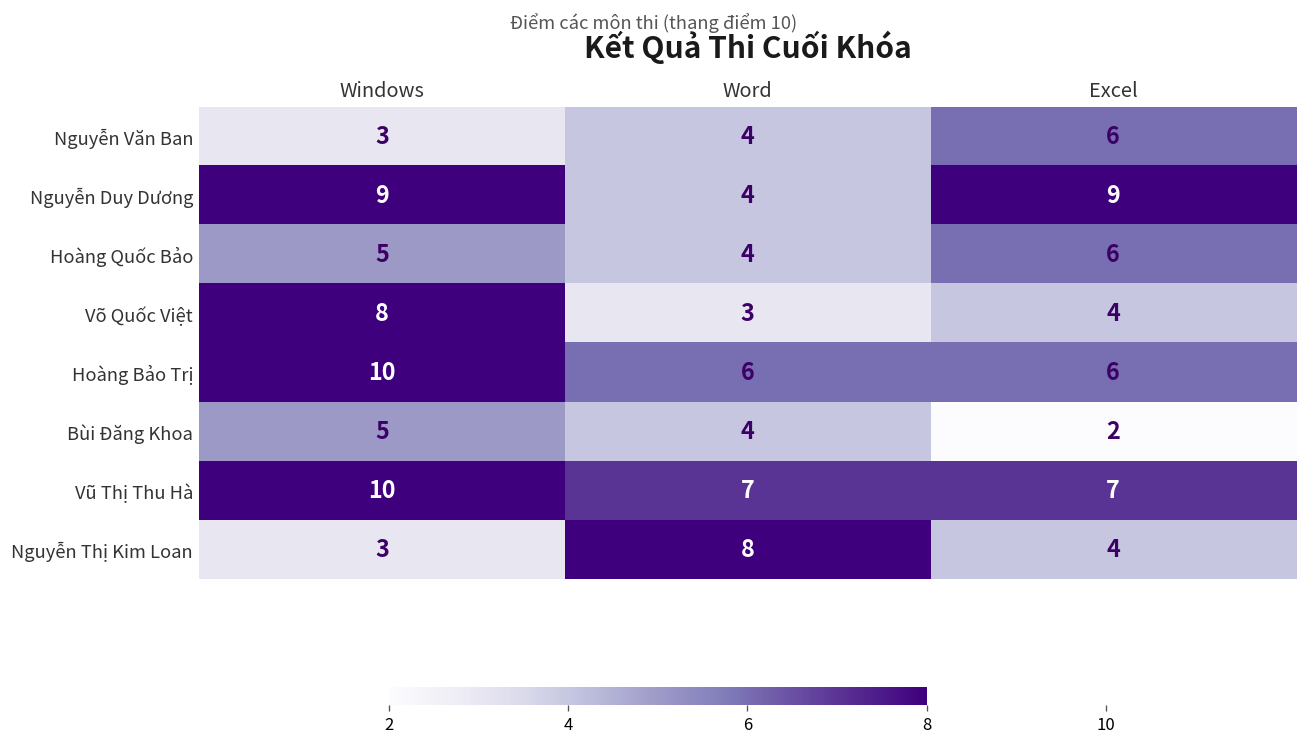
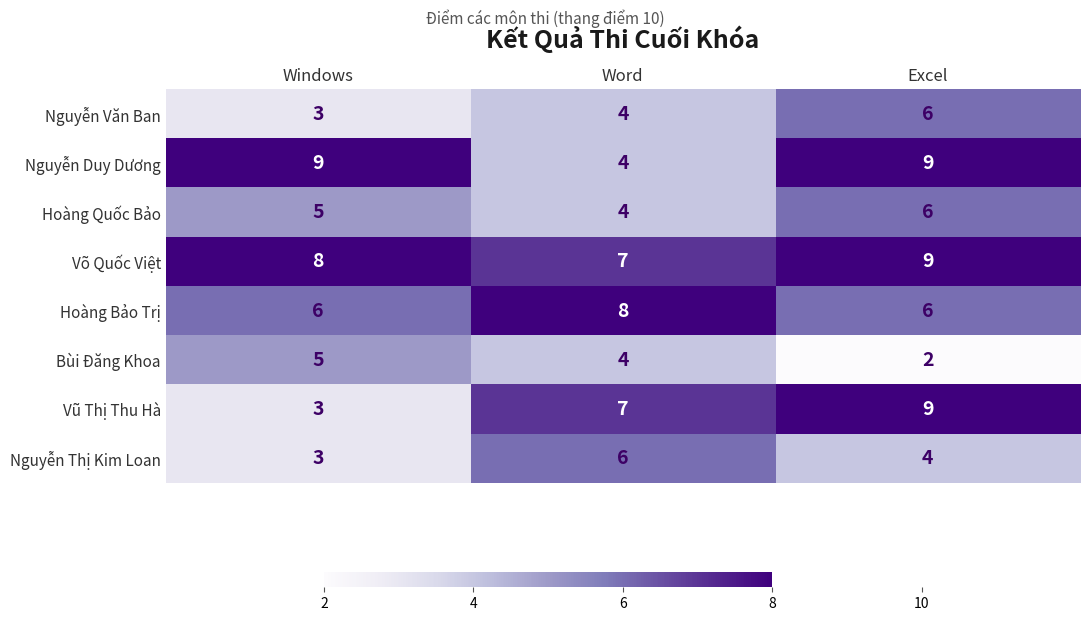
Võ Quốc Việt, Word: 3 -> 7
Võ Quốc Việt, Excel: 4 -> 9
Hoàng Bảo Trị, Windows: 10 -> 6
Hoàng Bảo Trị, Word: 6 -> 8
Vũ Thị Thu Hà, Windows: 10 -> 3
Vũ Thị Thu Hà, Excel: 7 -> 9
Nguyễn Thị Kim Loan, Word: 8 -> 6
